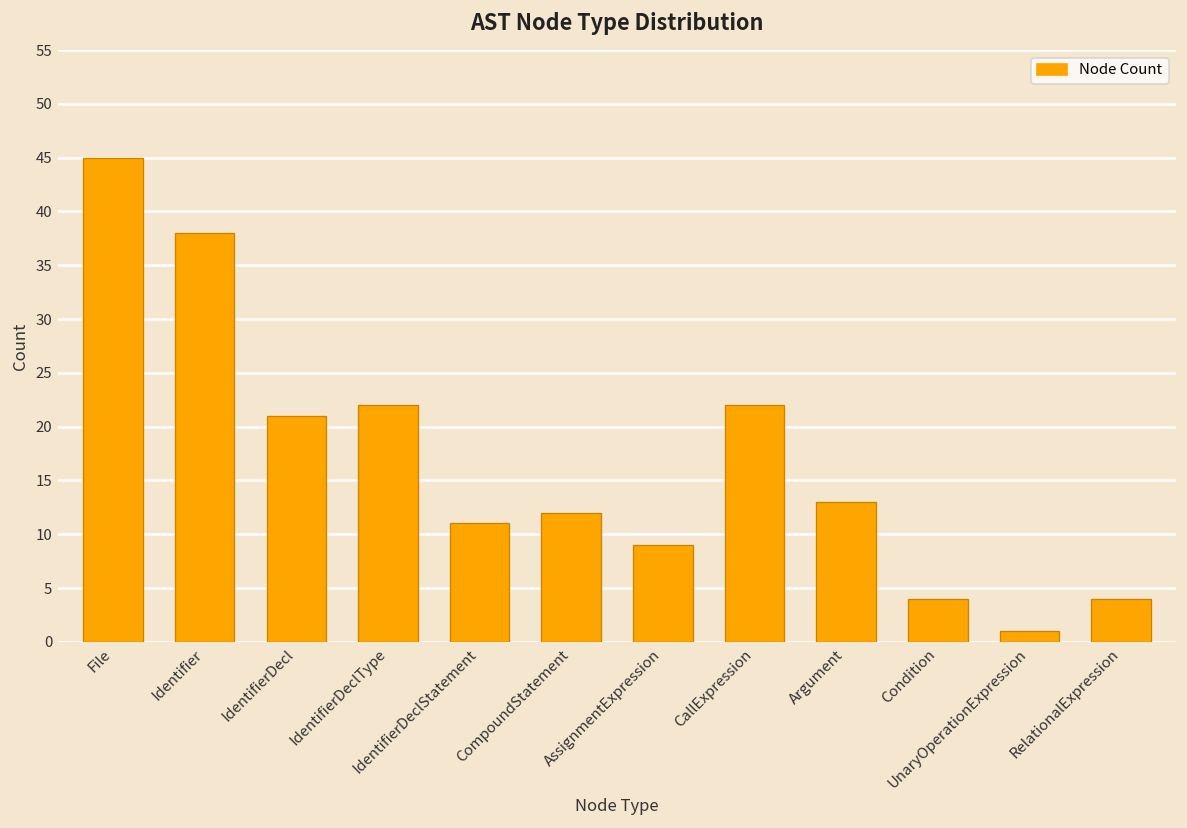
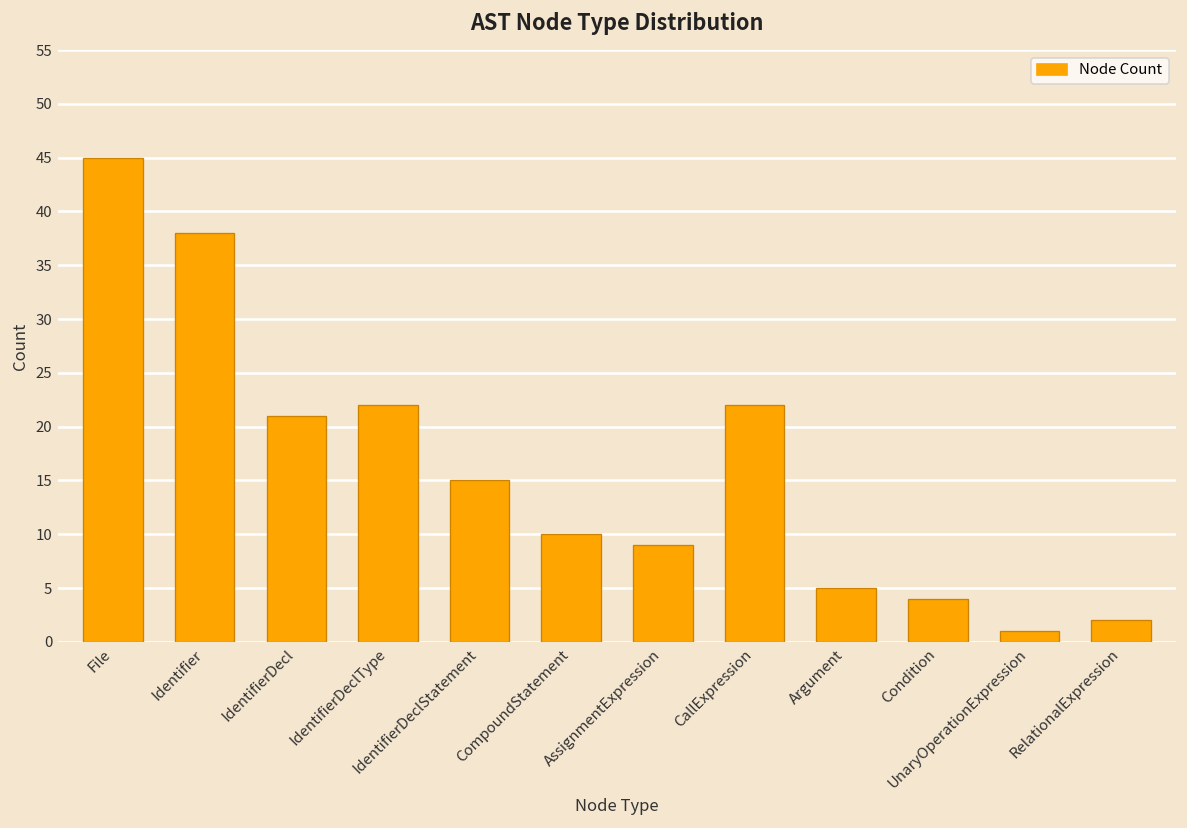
IdentifierDeclStatement: 11 -> 15
CompoundStatement: 12 -> 10
Argument: 13 -> 5
RelationalExpression: 4 -> 2
